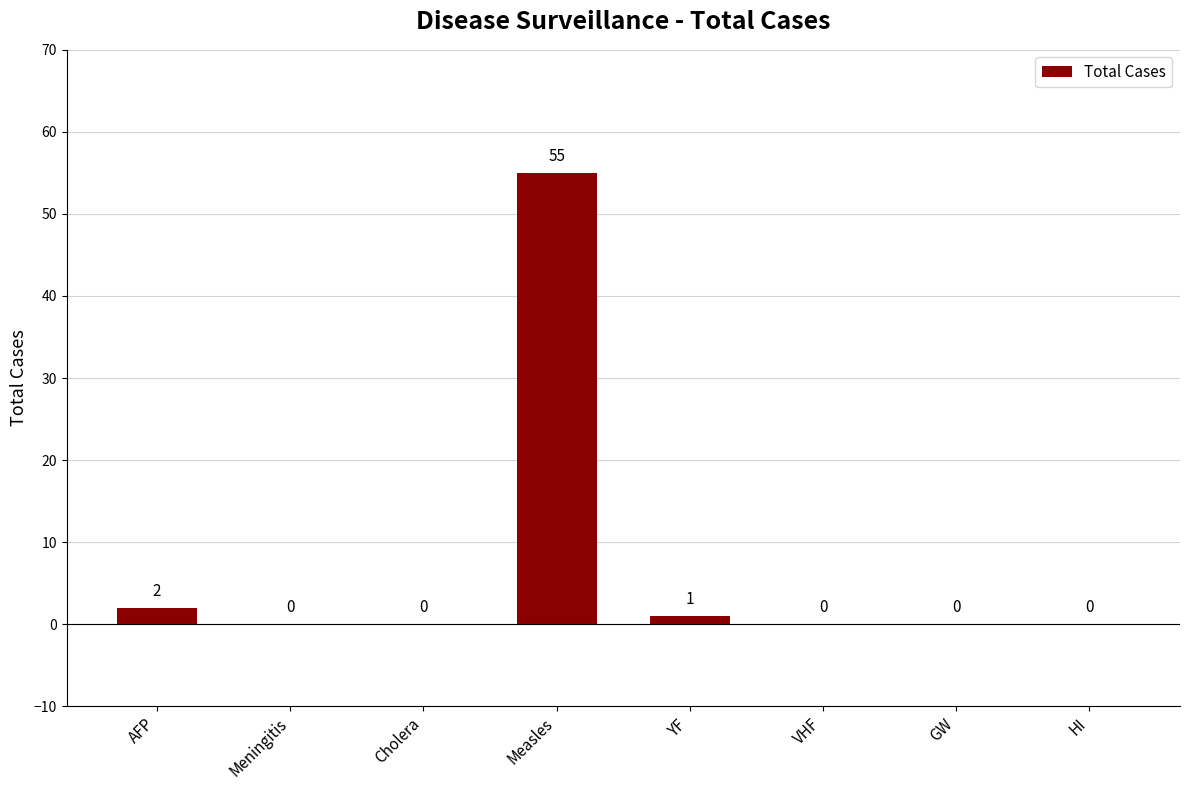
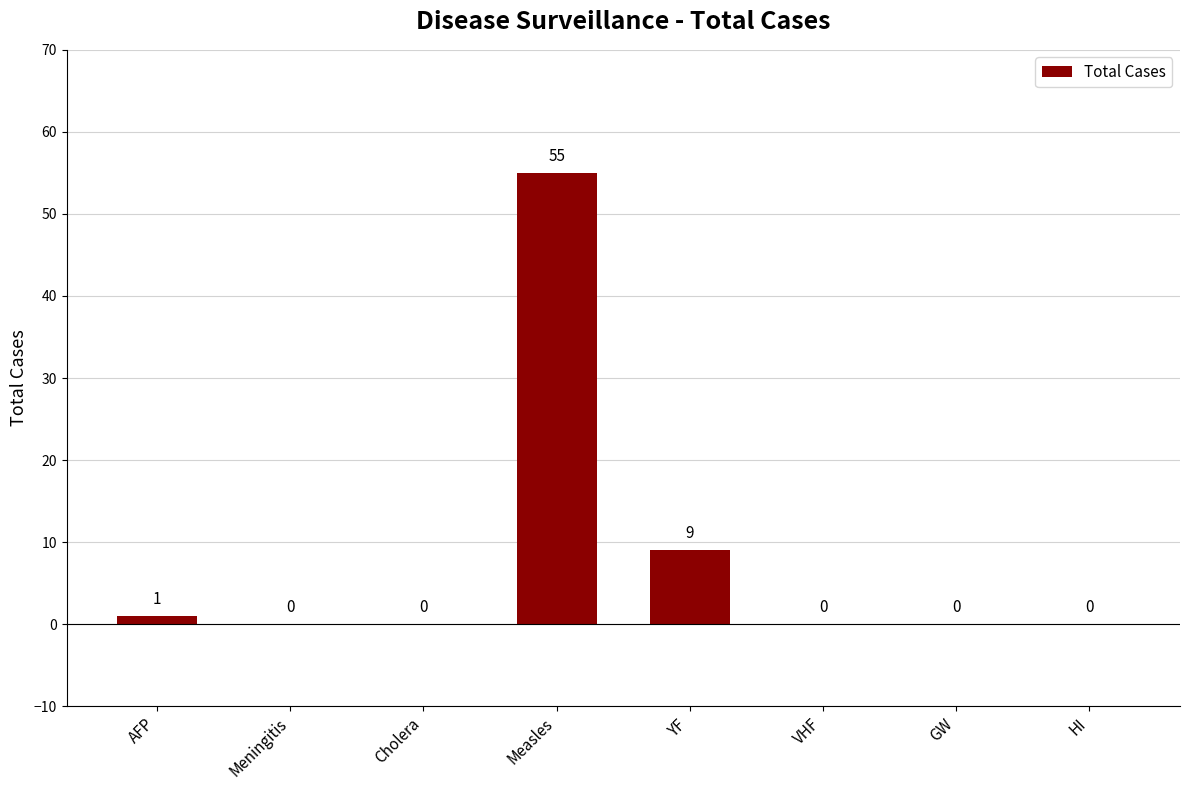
AFP: 2 -> 1
YF: 1 -> 9
